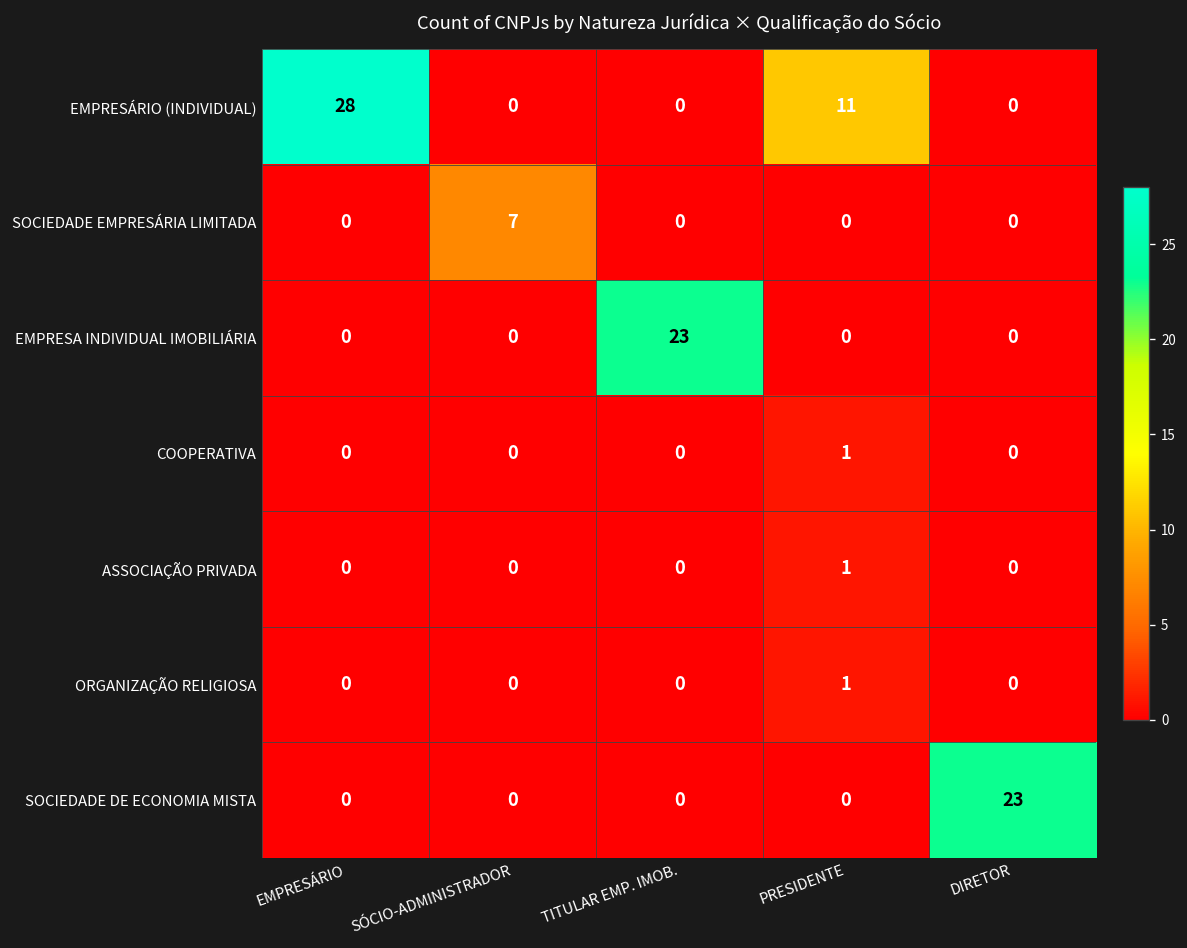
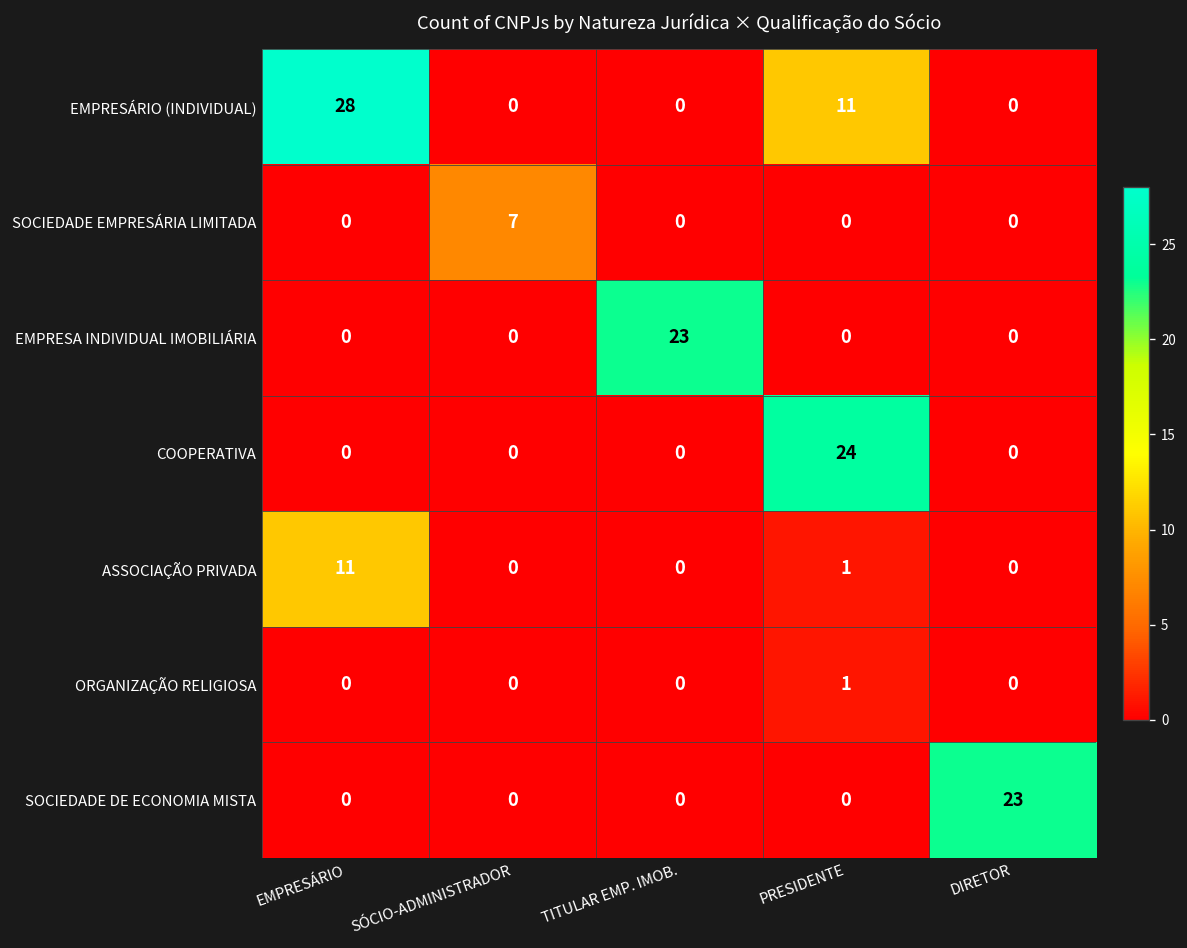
COOPERATIVA, PRESIDENTE: 1 -> 24
ASSOCIAÇÃO PRIVADA, EMPRESÁRIO: 0 -> 11
